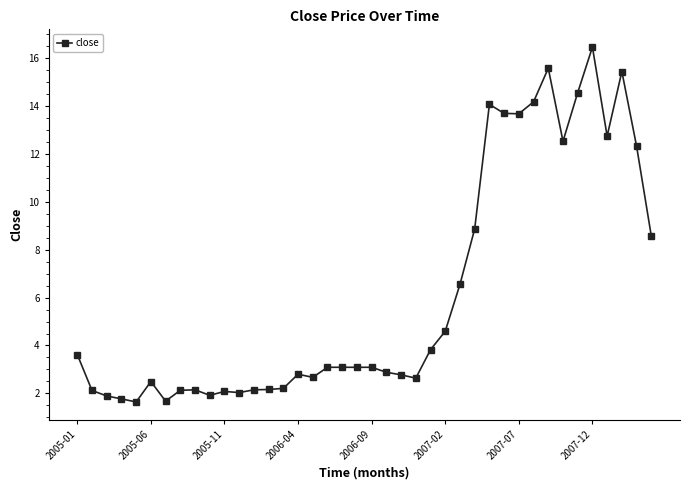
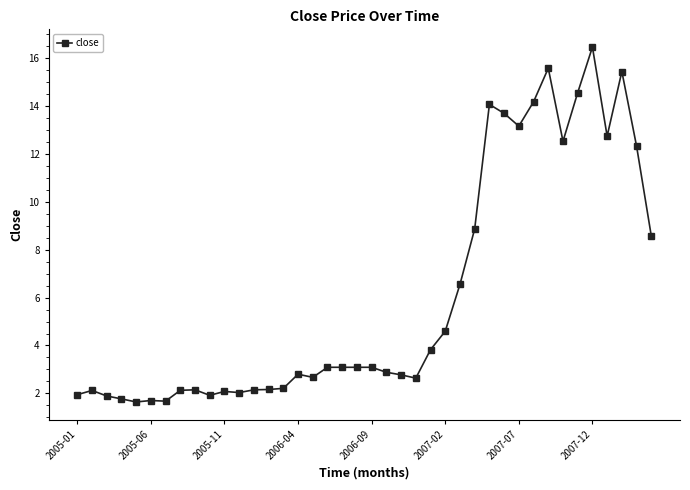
2005-01: 3.6 -> 1.9
2005-06: 2.5 -> 1.7
2007-07: 13.7 -> 13.2
